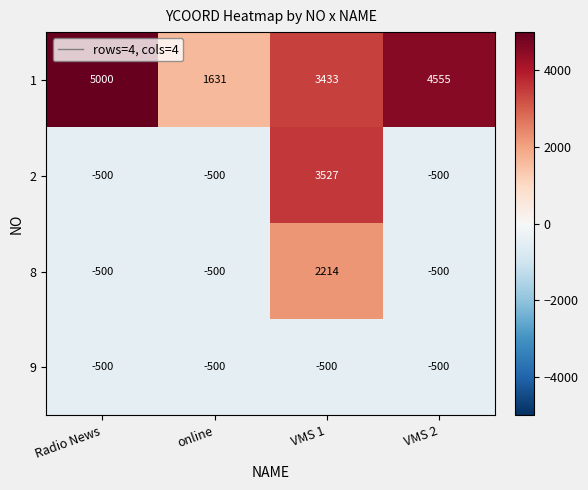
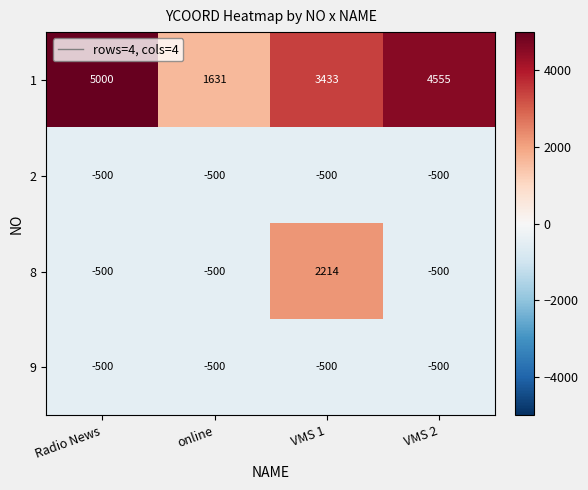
2, VMS 1: 3527 -> -500
